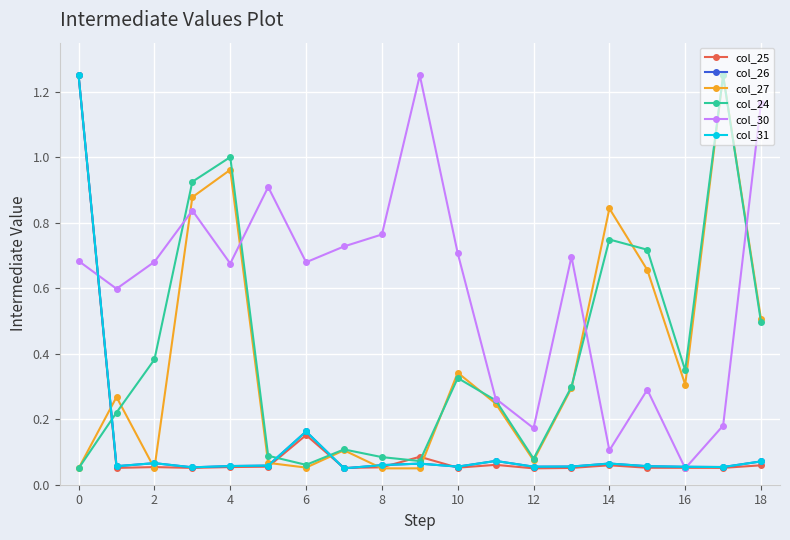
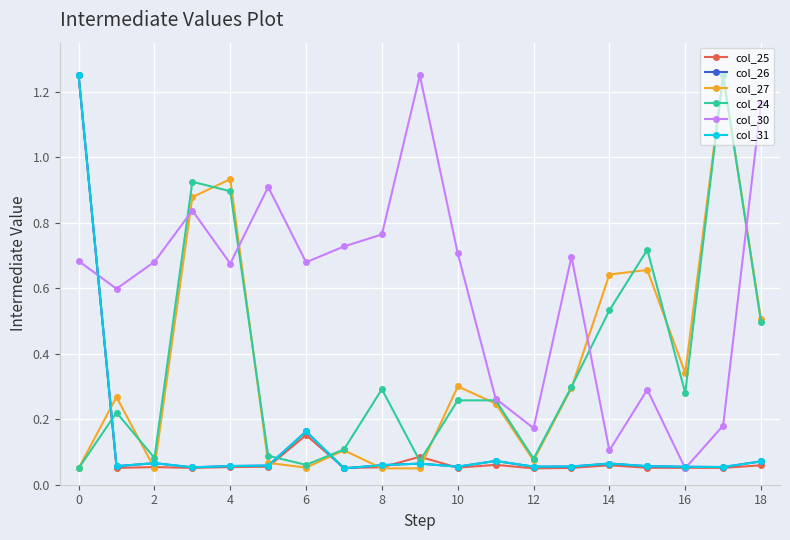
col_24, 2: 0.38 -> 0.08
col_27, 4: 0.96 -> 0.93
col_24, 4: 1.00 -> 0.90
col_24, 8: 0.08 -> 0.29
col_27, 10: 0.34 -> 0.30
col_24, 10: 0.33 -> 0.26
col_27, 14: 0.84 -> 0.64
col_24, 14: 0.75 -> 0.53
col_27, 16: 0.31 -> 0.34
col_24, 16: 0.35 -> 0.28
